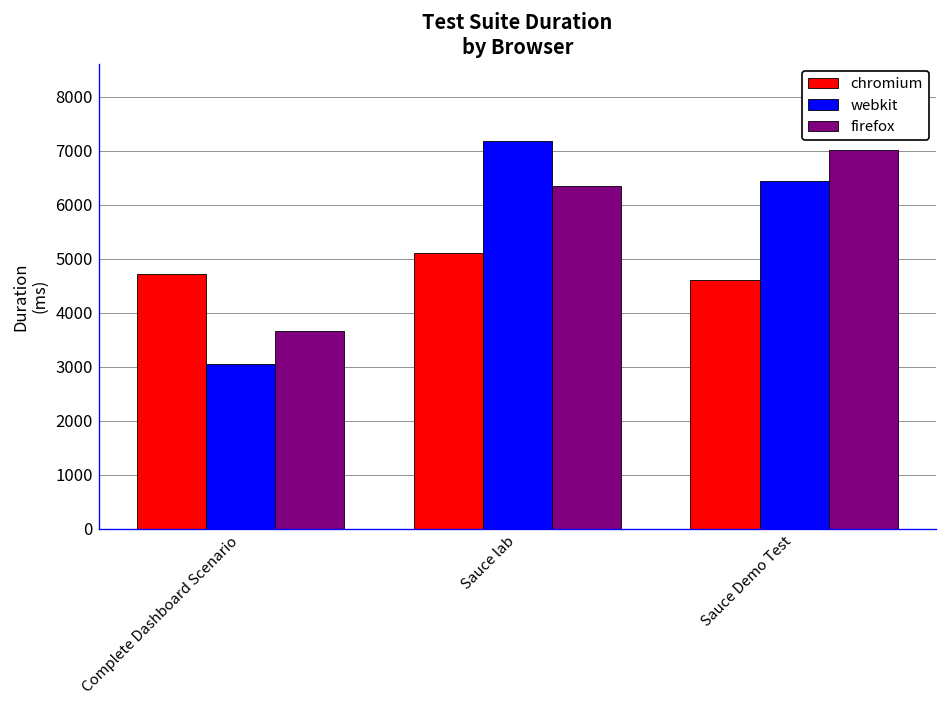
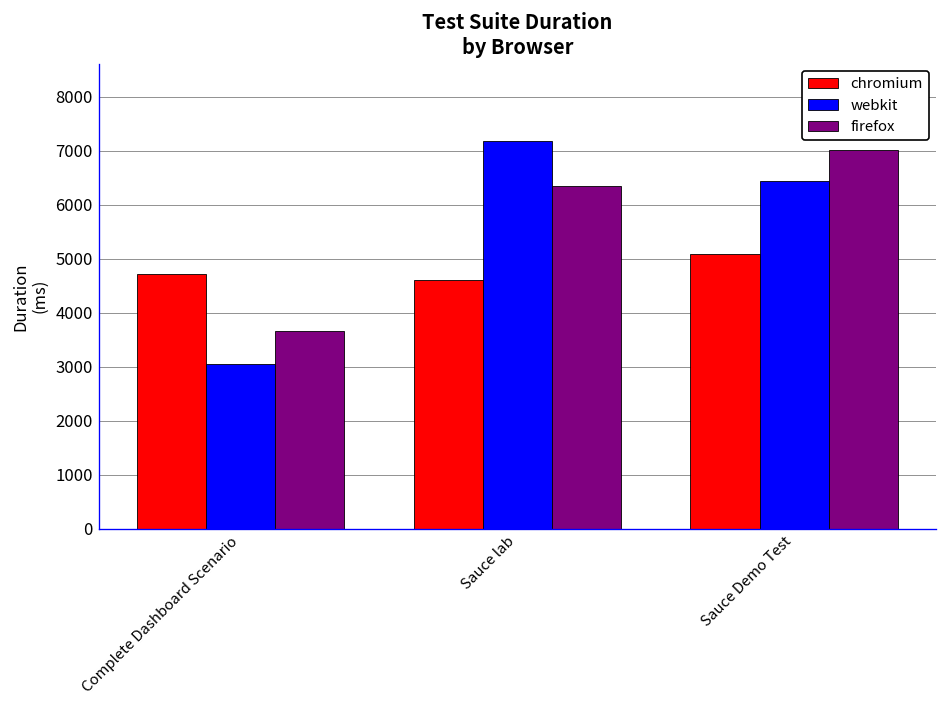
chromium, Sauce lab: 5100 -> 4600
chromium, Sauce Demo Test: 4600 -> 5100
